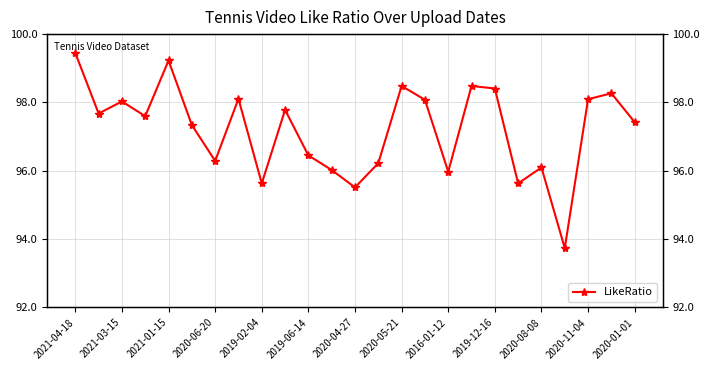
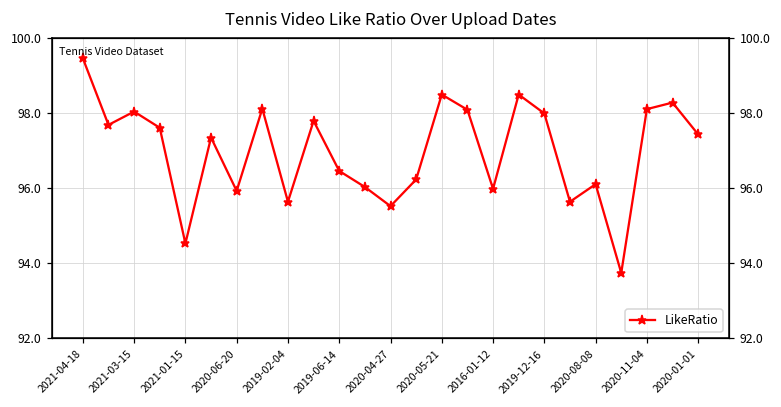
2021-01-15: 99.2 -> 94.5
2020-06-20: 96.3 -> 95.9
2019-12-16: 98.4 -> 98.0
